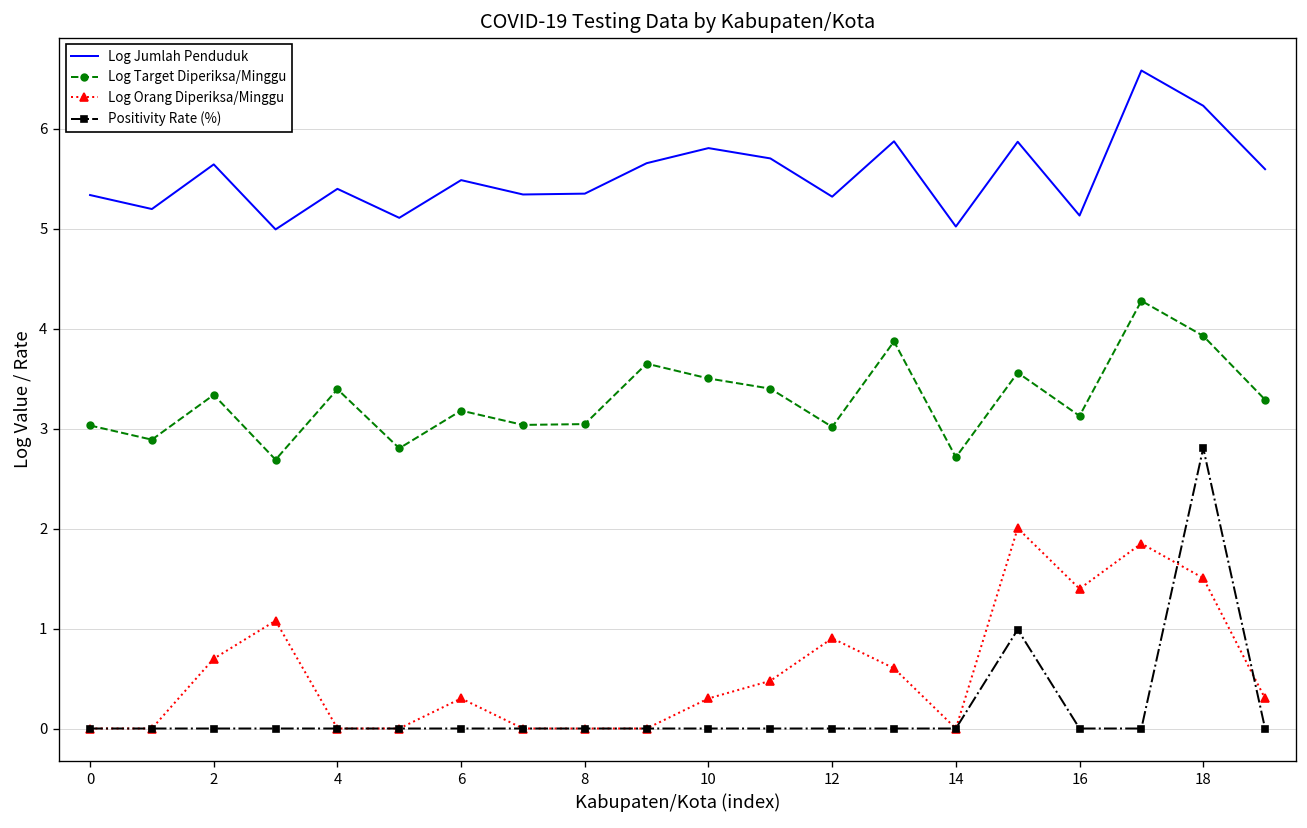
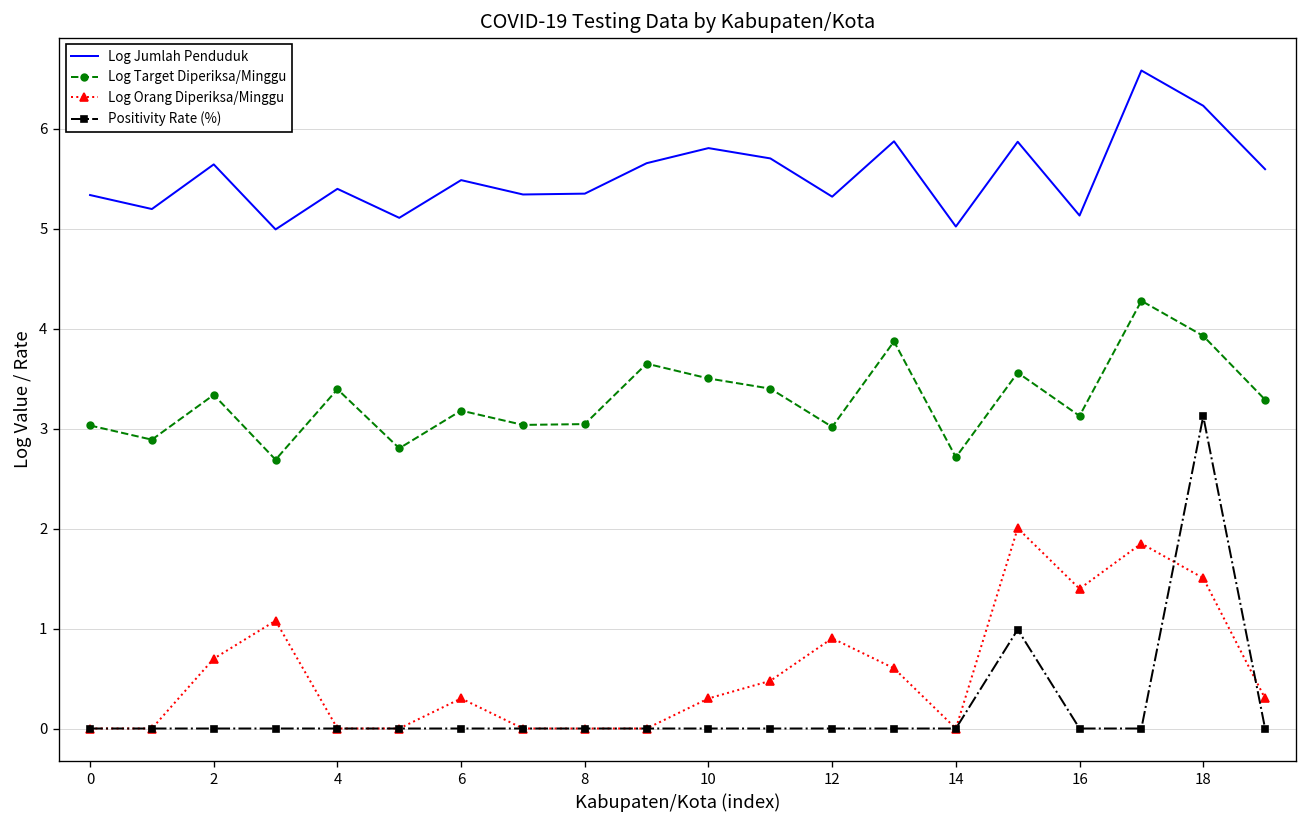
Positivity Rate (%), 18: 2.8 -> 3.1
